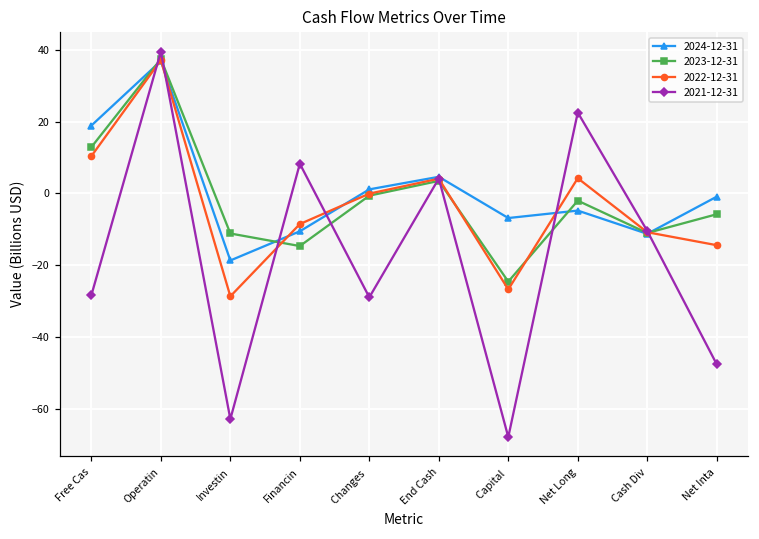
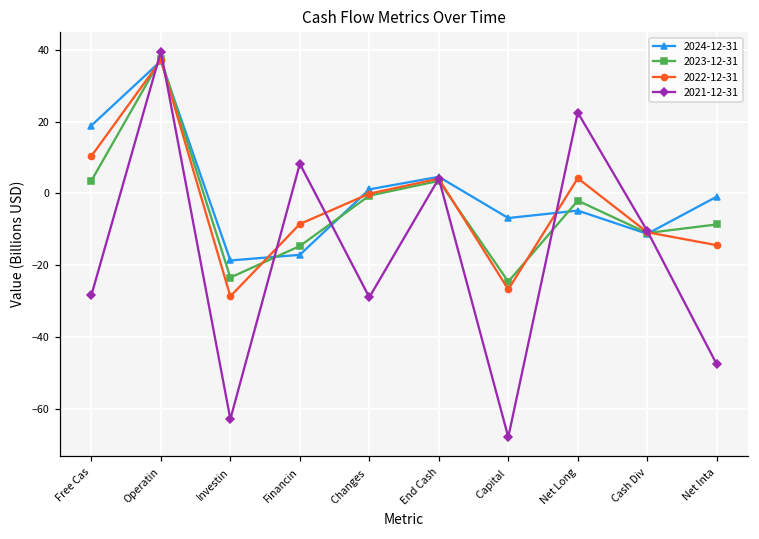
2023-12-31, Free Cas: 13 -> 4
2023-12-31, Investin: -11 -> -23
2024-12-31, Financin: -11 -> -17
2023-12-31, Net Inta: -6 -> -9
